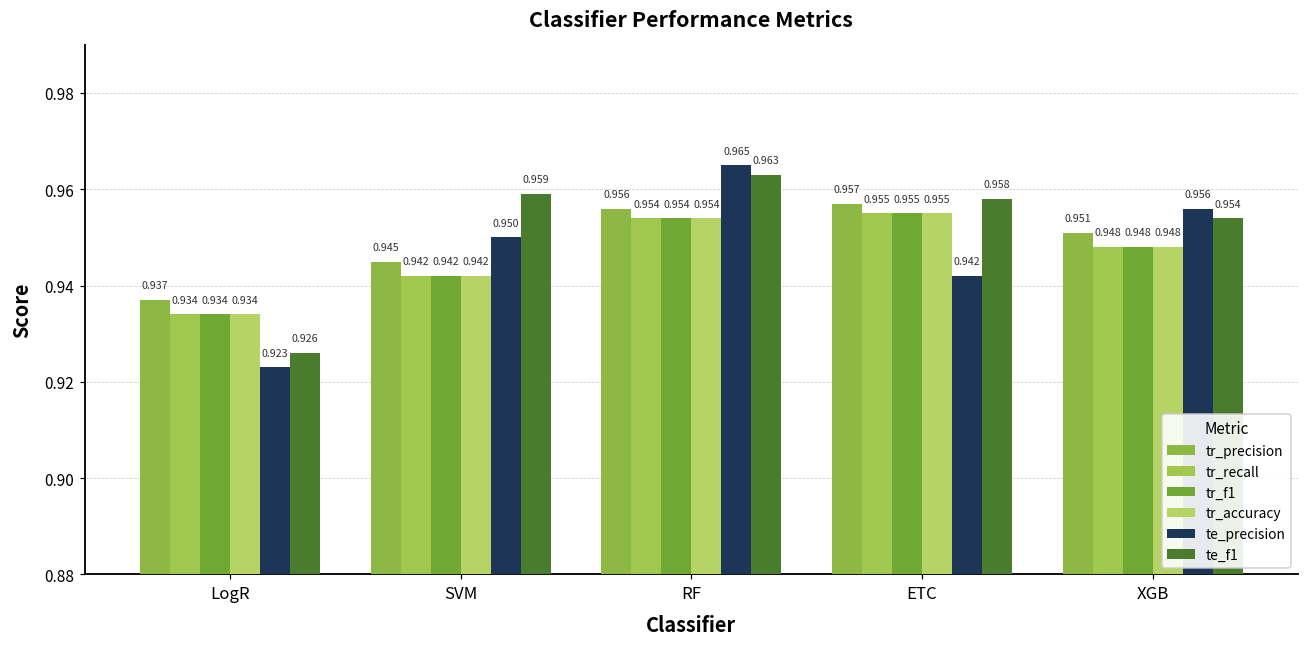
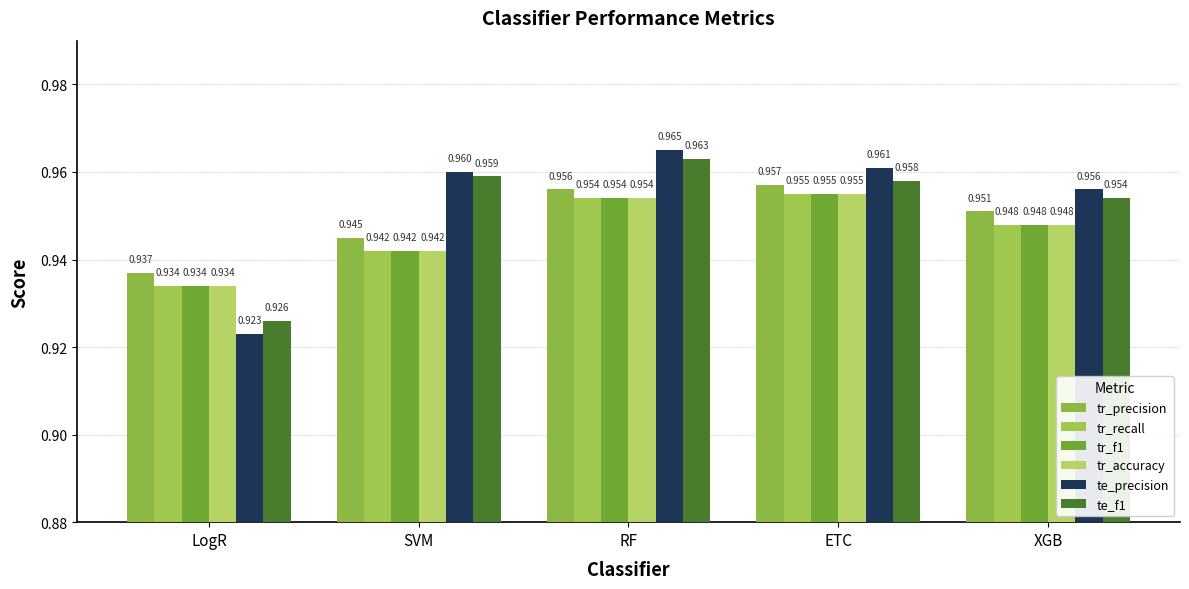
te_precision, SVM: 0.950 -> 0.960
te_precision, ETC: 0.942 -> 0.961
